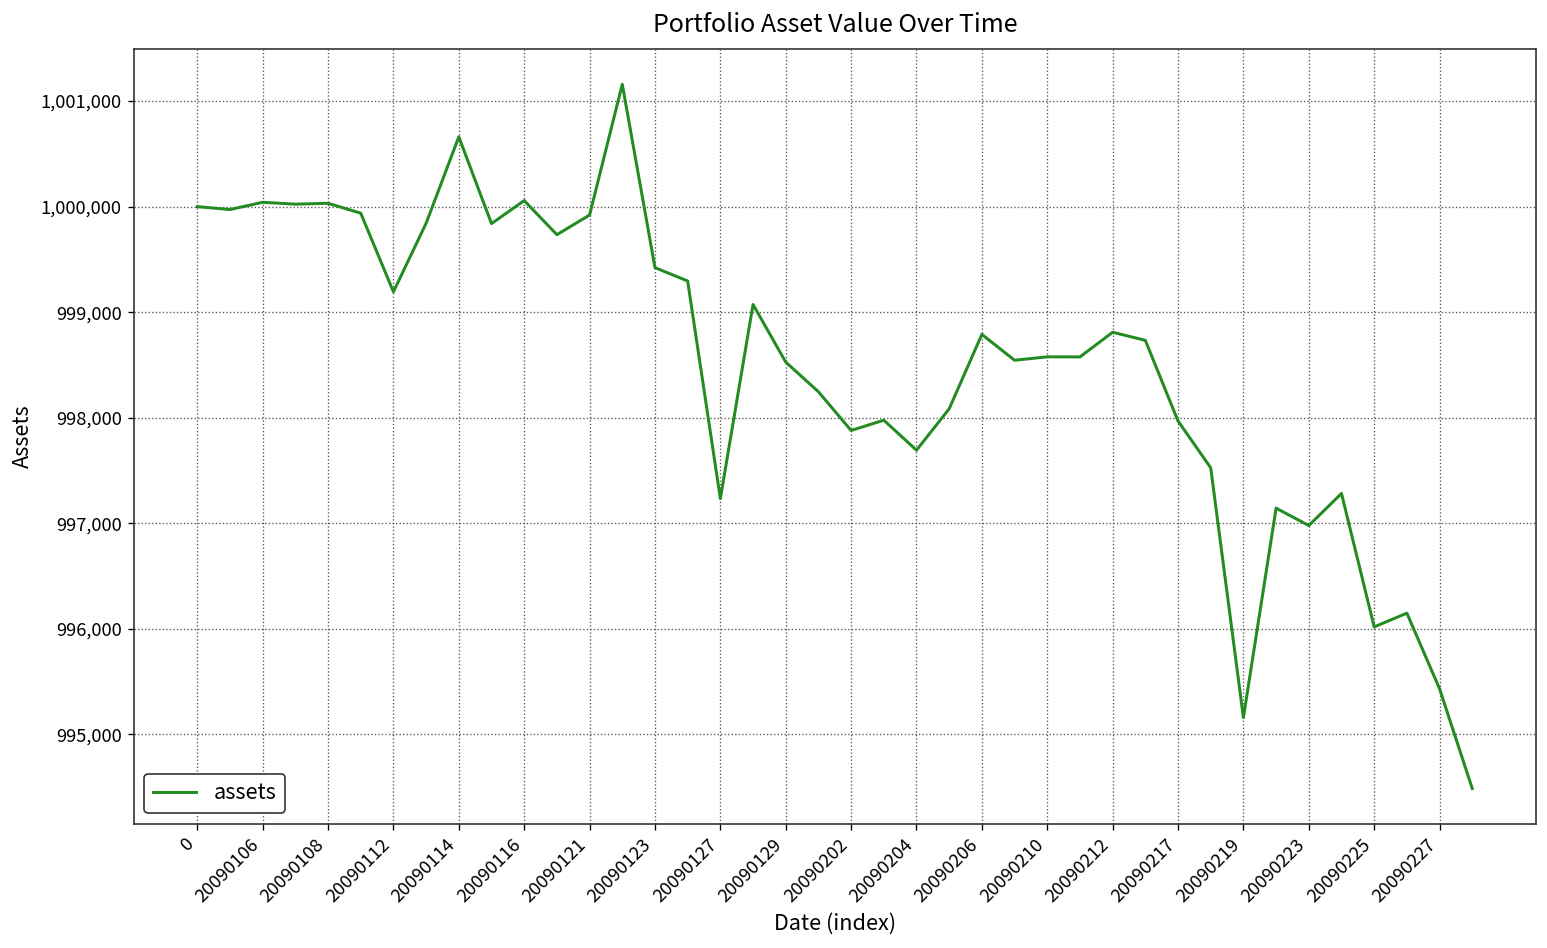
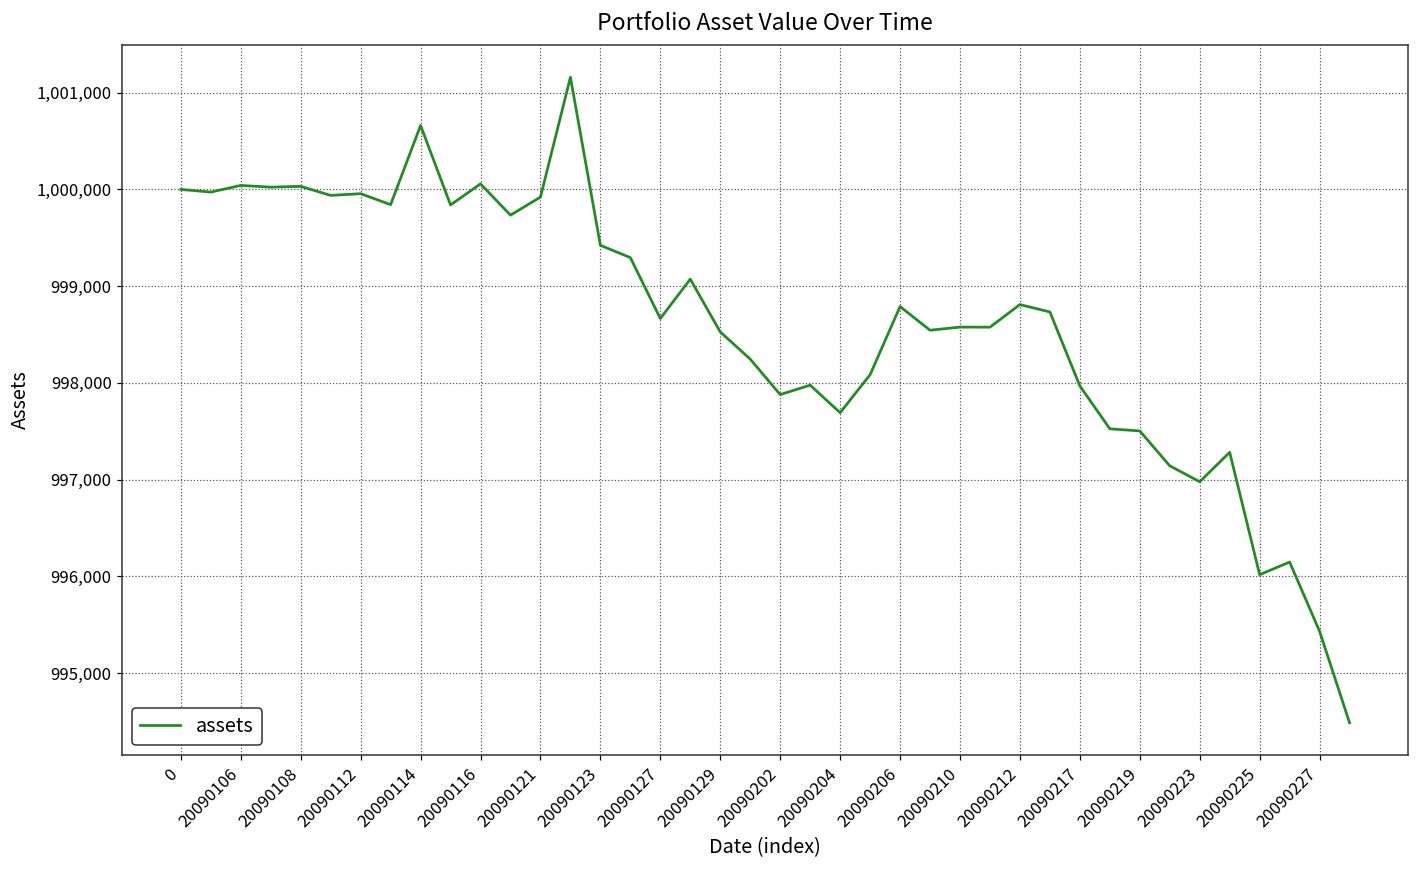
20090112: 999,200 -> 1,000,000
20090127: 997,200 -> 998,700
20090219: 995,200 -> 997,500
